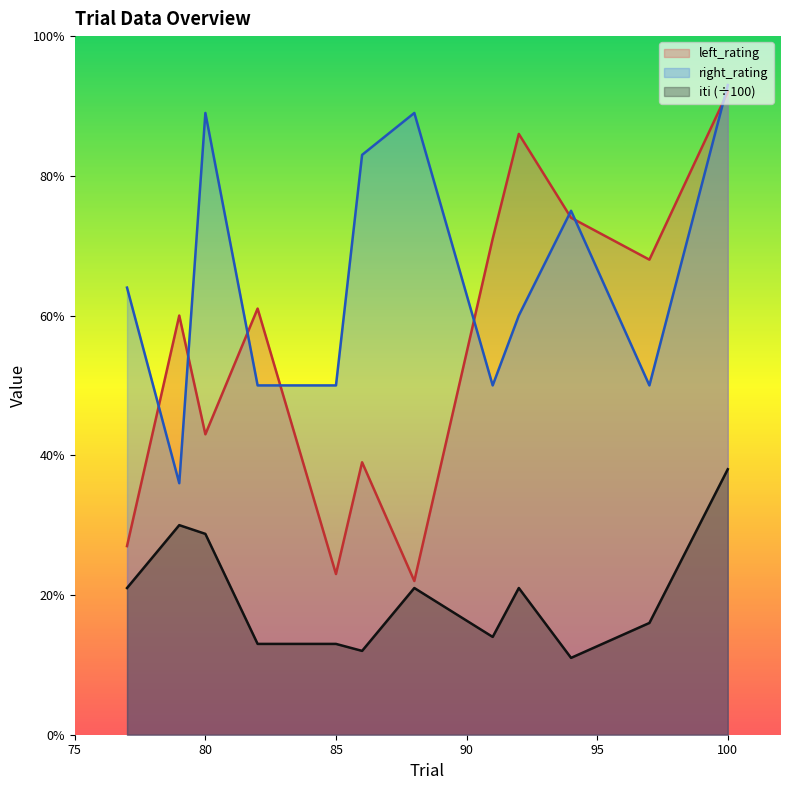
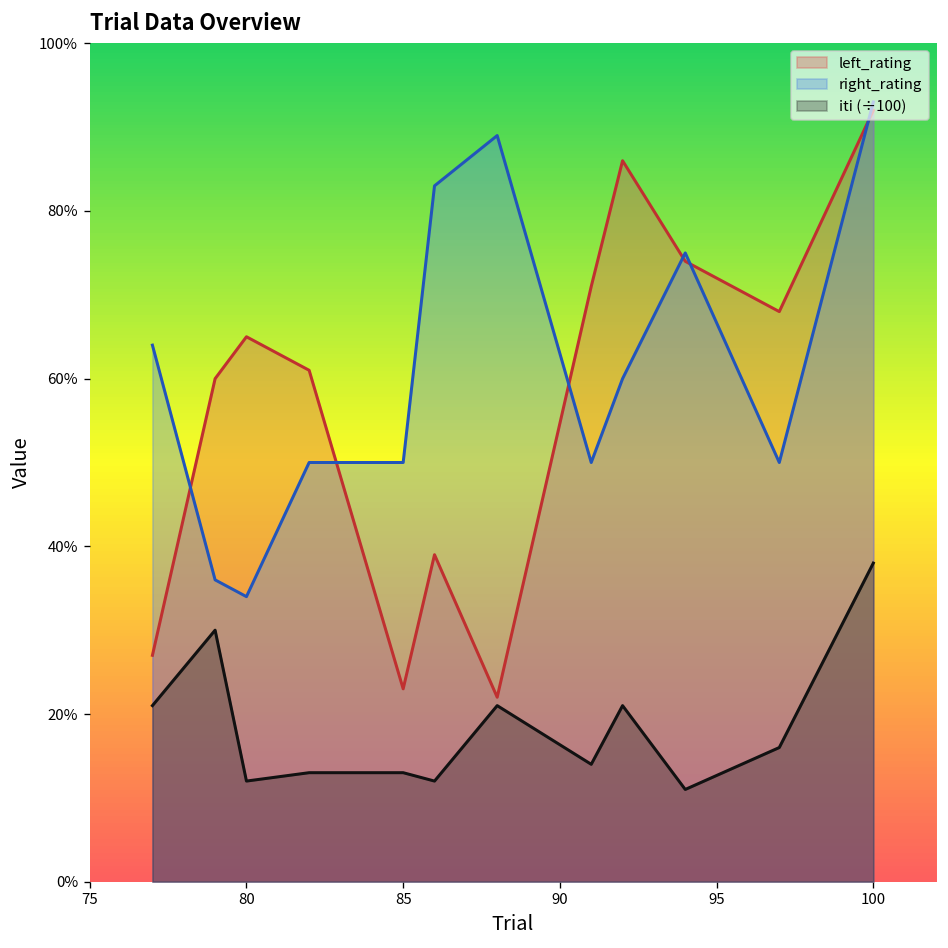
left_rating, 80: 43% -> 65%
right_rating, 80: 89% -> 34%
iti (÷100), 80: 29% -> 12%
